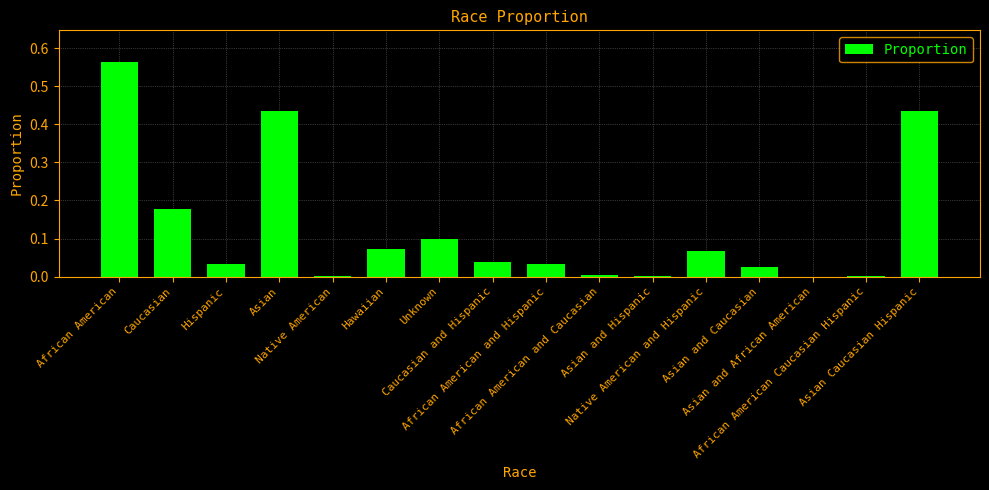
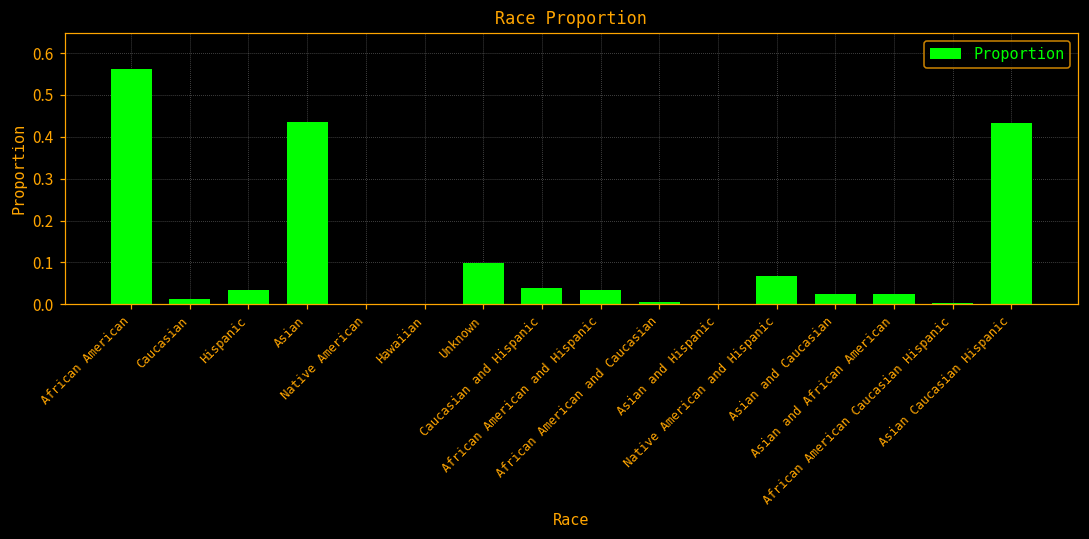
Caucasian: 0.18 -> 0.01
Hawaiian: 0.07 -> 0.00
Asian and African American: 0.00 -> 0.02
